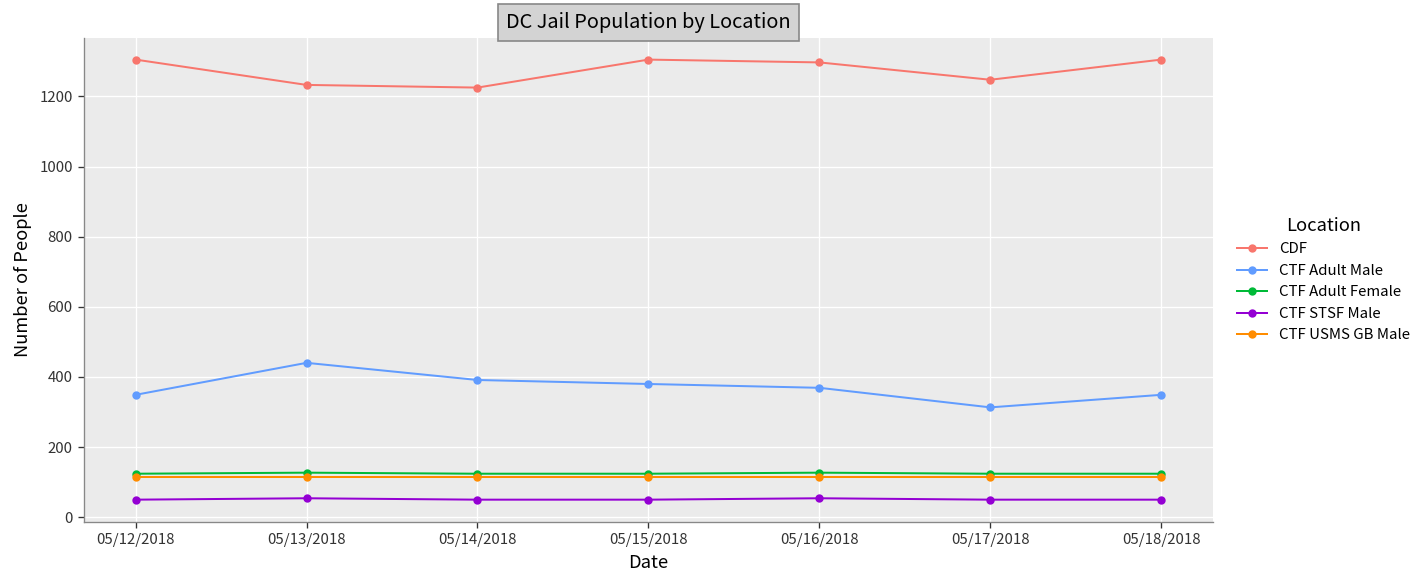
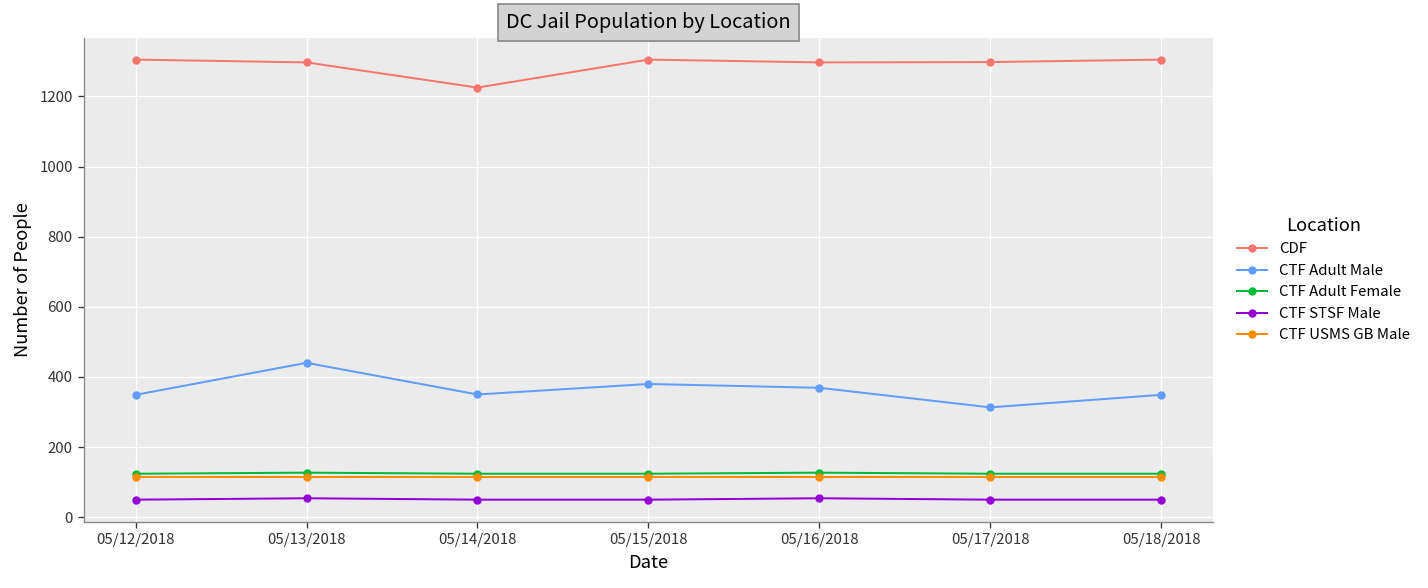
CDF, 05/13/2018: 1230 -> 1300
CTF Adult Male, 05/14/2018: 390 -> 350
CDF, 05/17/2018: 1250 -> 1300
